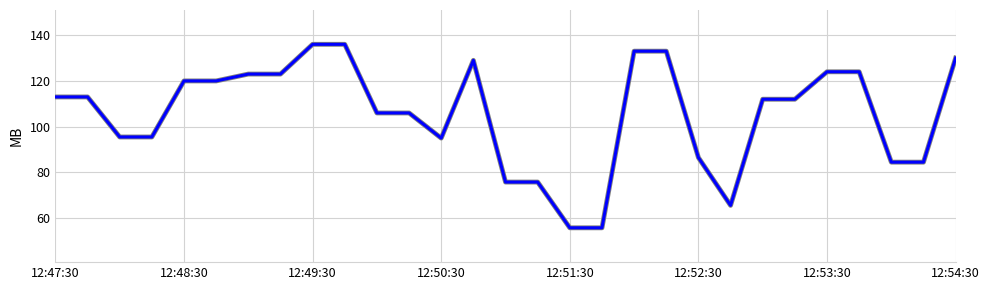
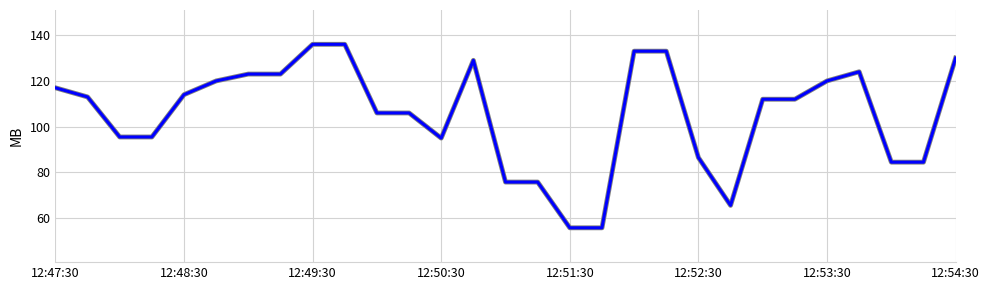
12:47:30: 113 -> 117
12:48:30: 120 -> 114
12:53:30: 124 -> 120
